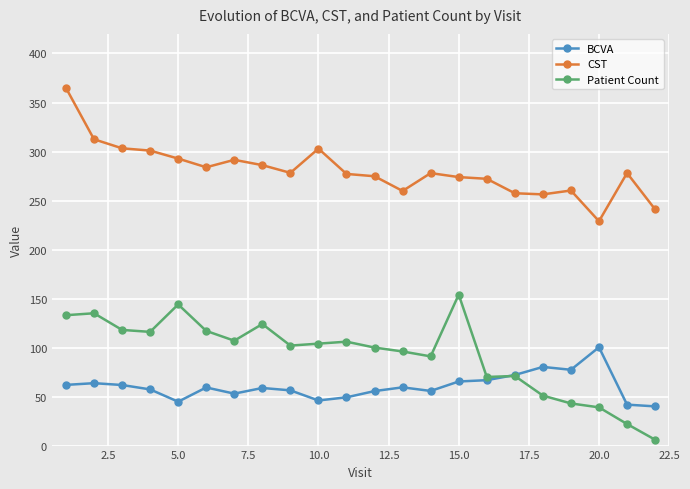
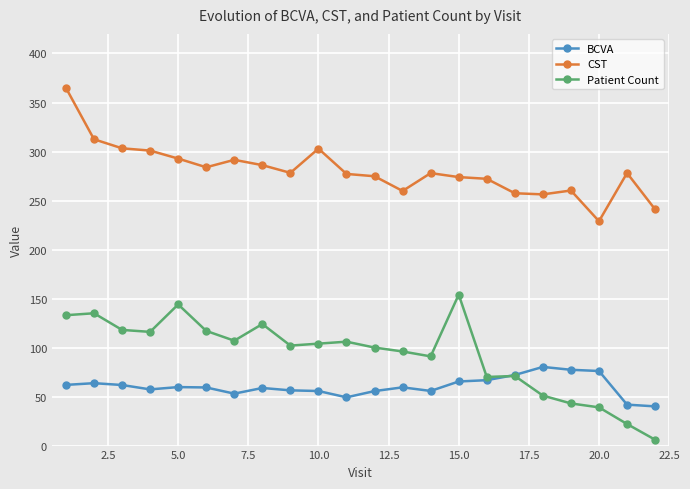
BCVA, 5.0: 40 -> 60
BCVA, 10.0: 50 -> 60
BCVA, 20.0: 100 -> 80
